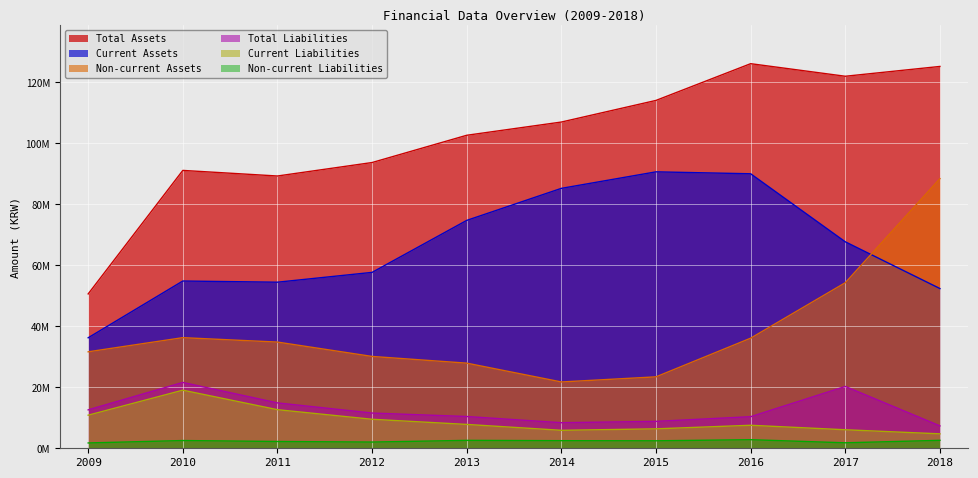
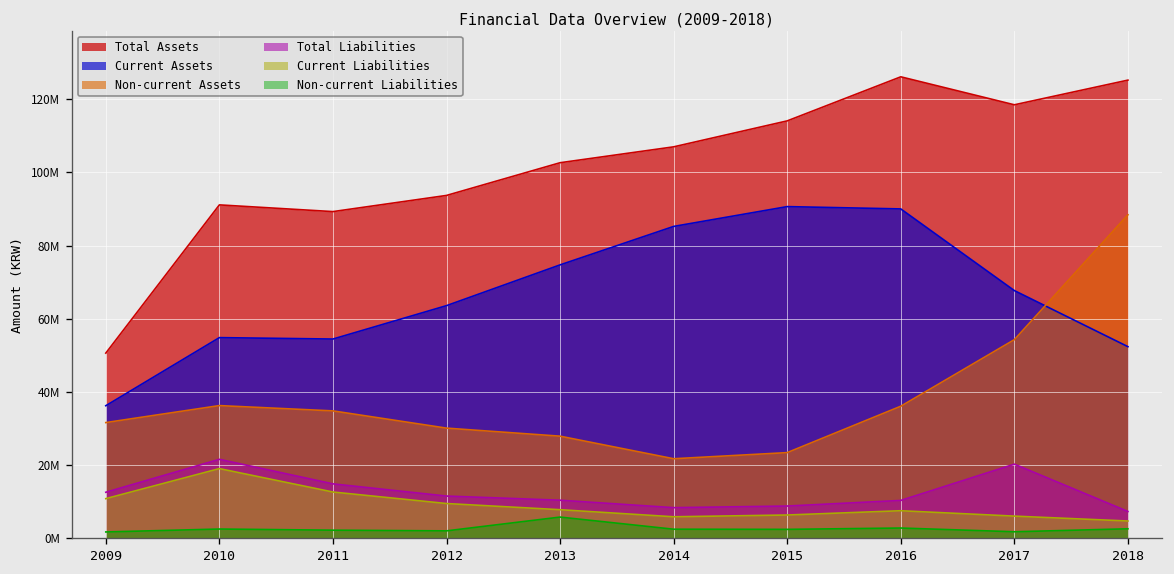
Current Assets, 2012: 58000000 -> 64000000
Non-current Liabilities, 2013: 3000000 -> 6000000
Total Assets, 2017: 122000000 -> 118000000
